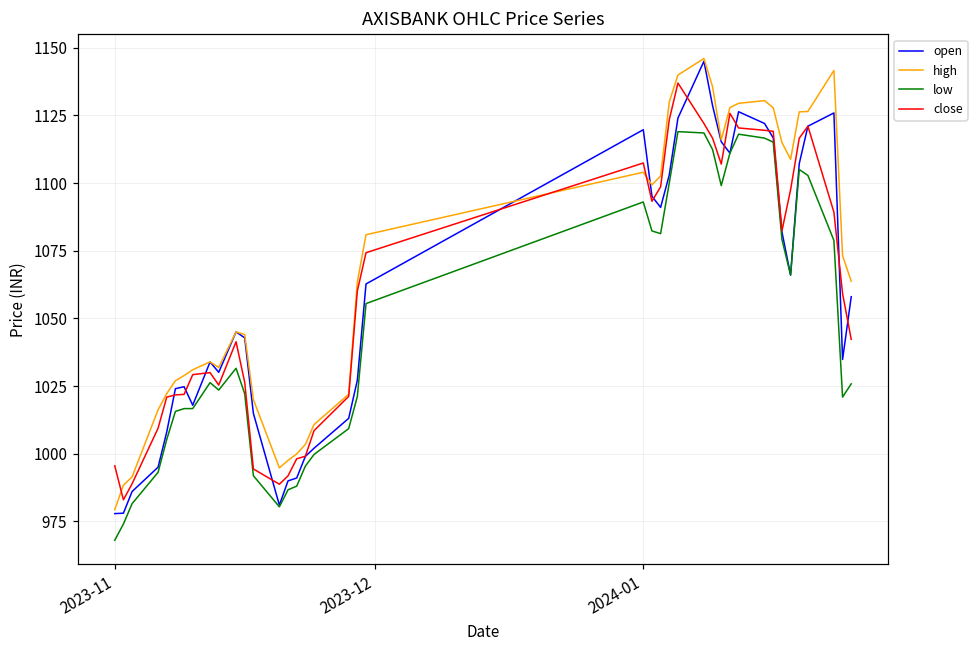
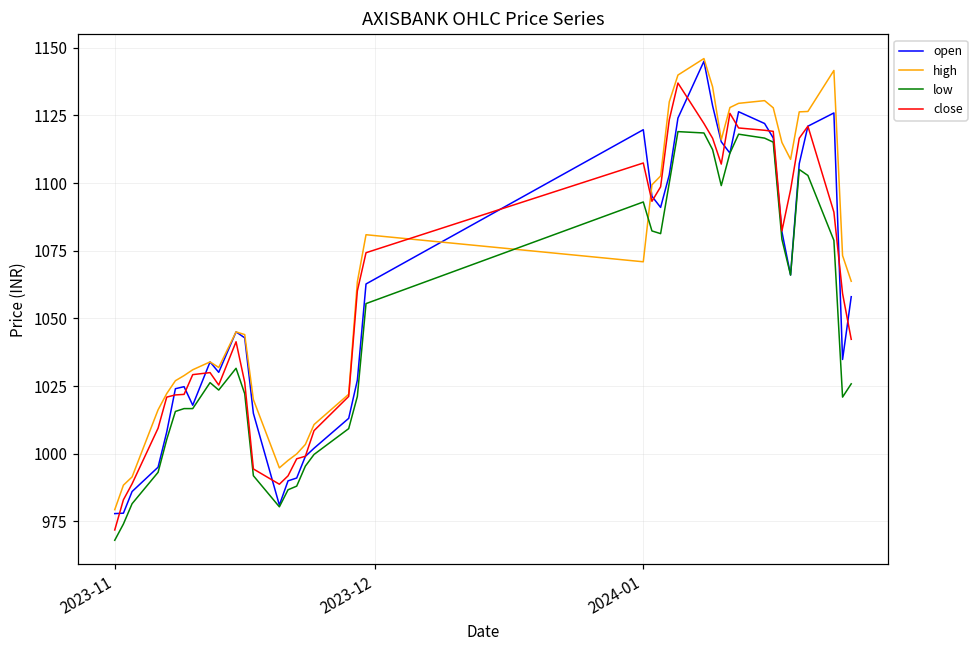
close, 2023-11: 996 -> 972
high, 2024-01: 1104 -> 1071
